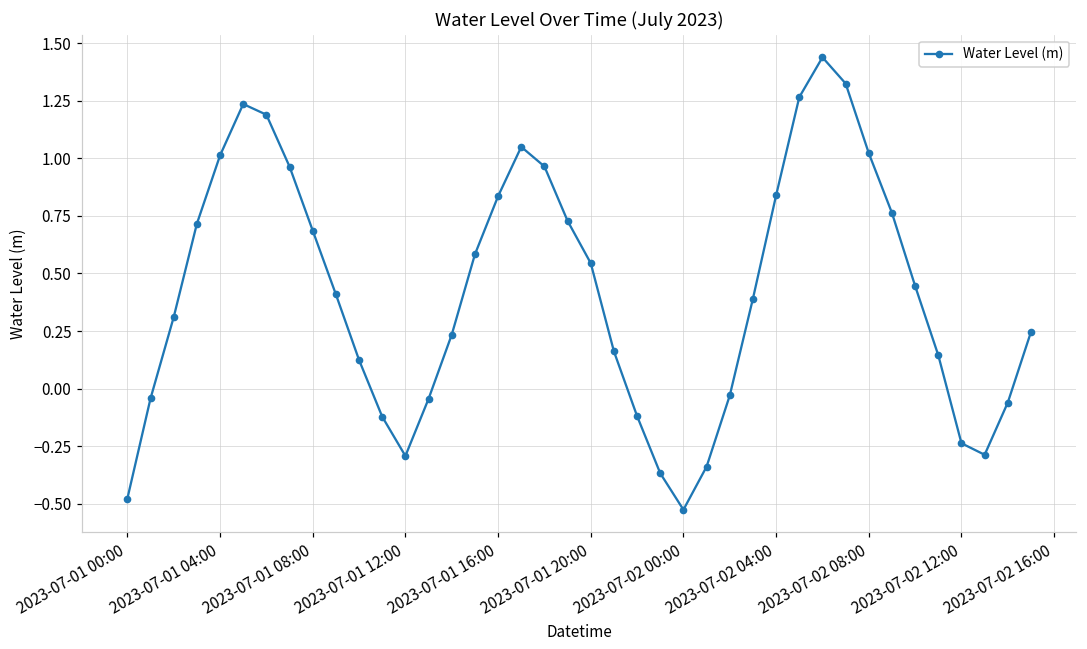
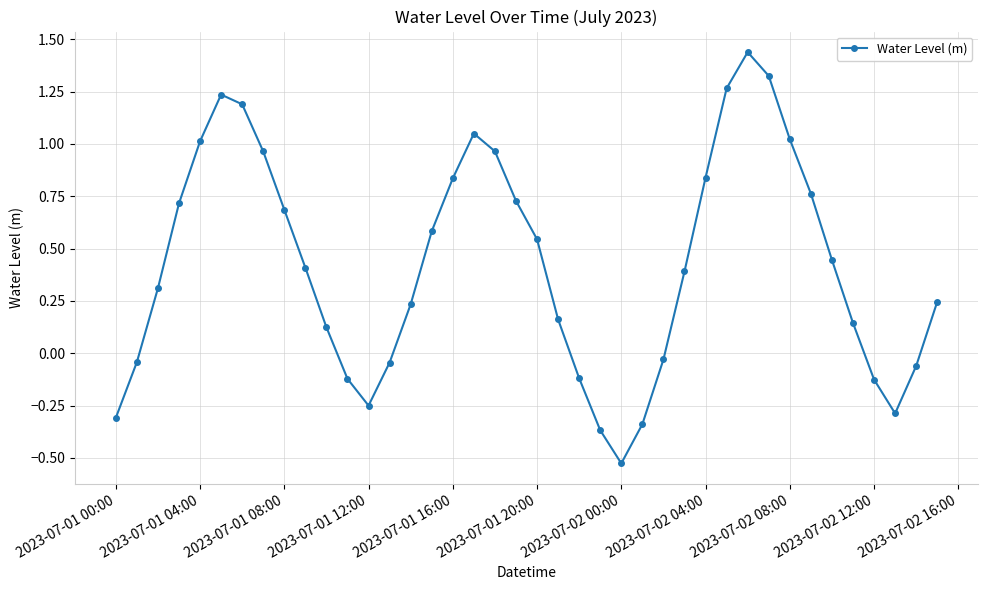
2023-07-01 00:00: -0.48 -> -0.31
2023-07-01 12:00: -0.29 -> -0.25
2023-07-02 12:00: -0.24 -> -0.13
